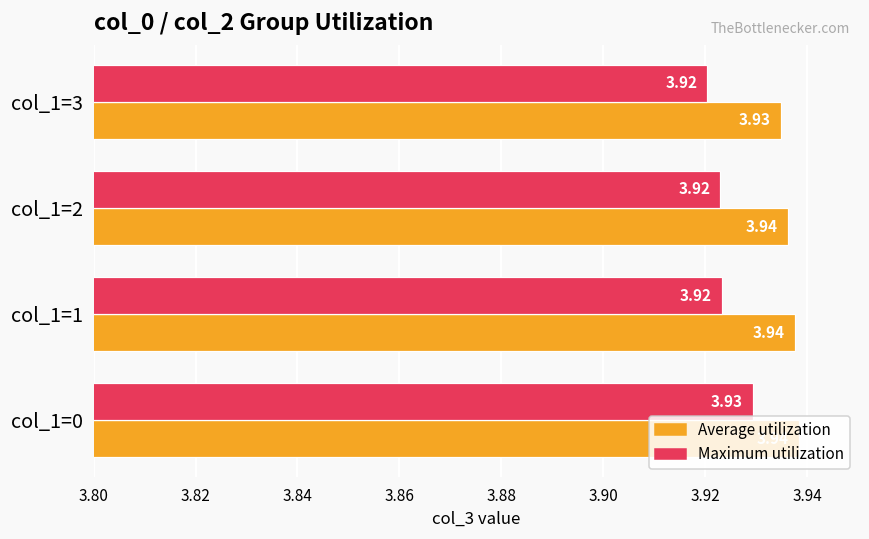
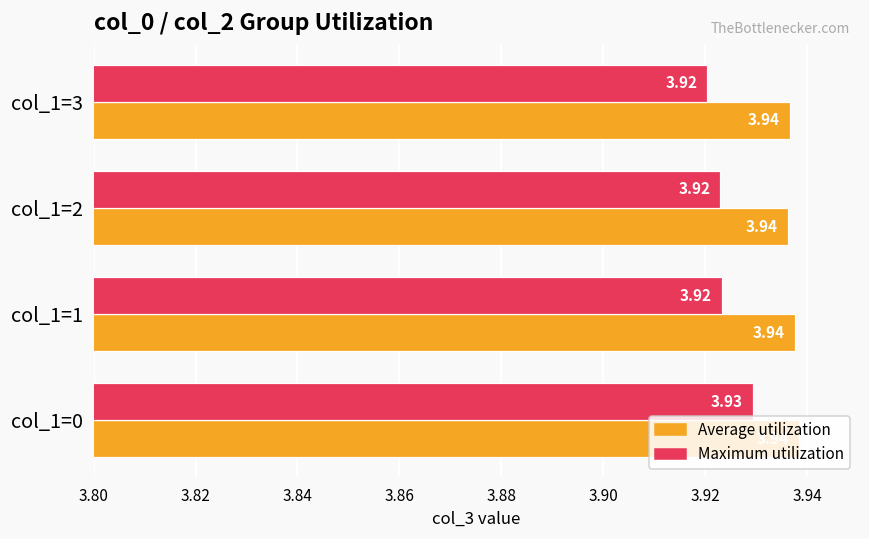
Average utilization, col_1=3: 3.93 -> 3.94
